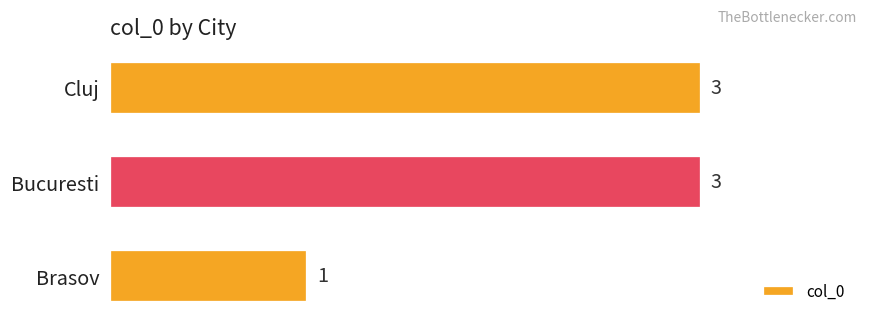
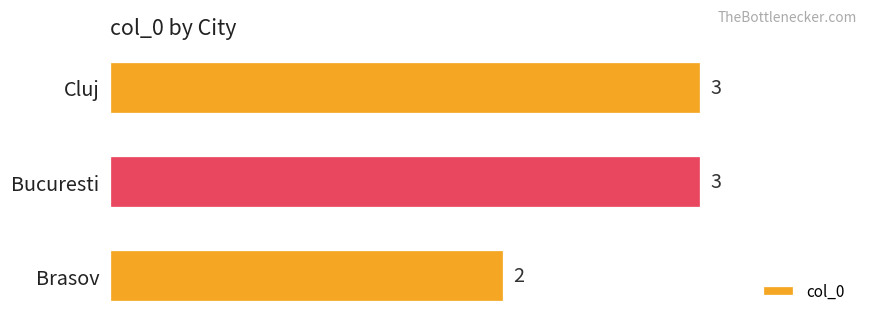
Brasov: 1 -> 2
